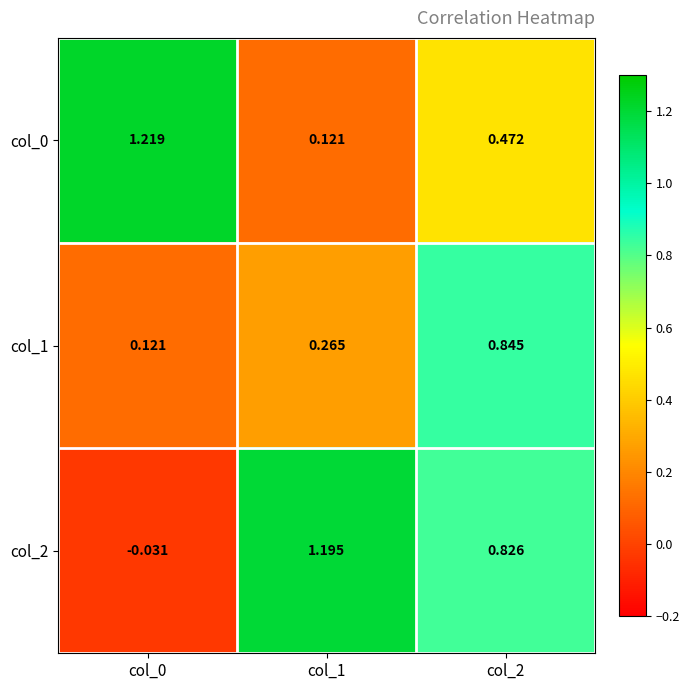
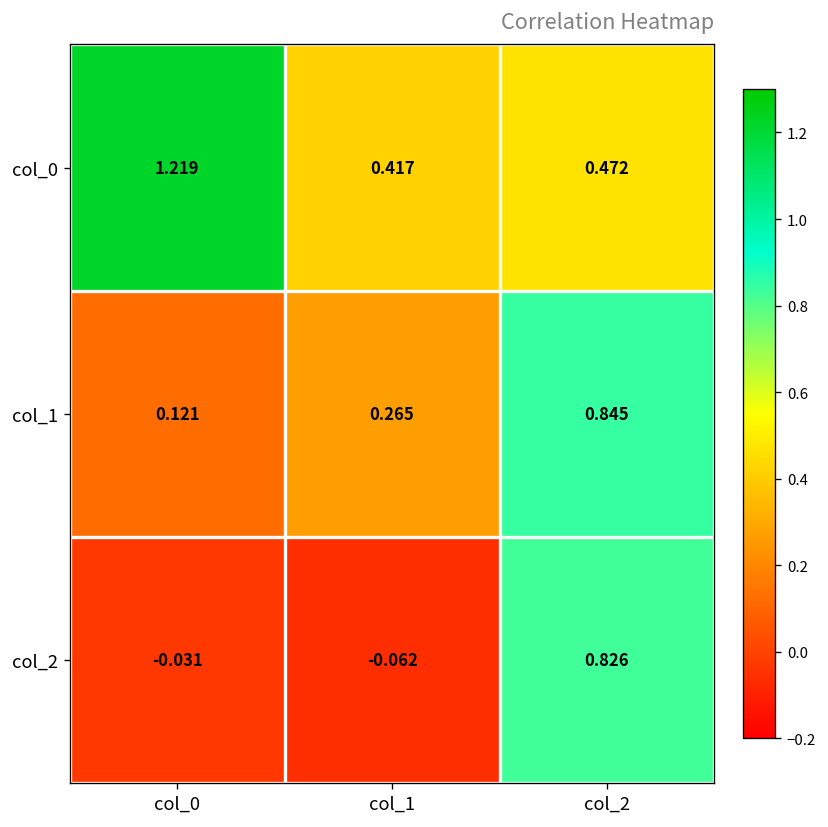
col_0, col_1: 0.121 -> 0.417
col_2, col_1: 1.195 -> -0.062
